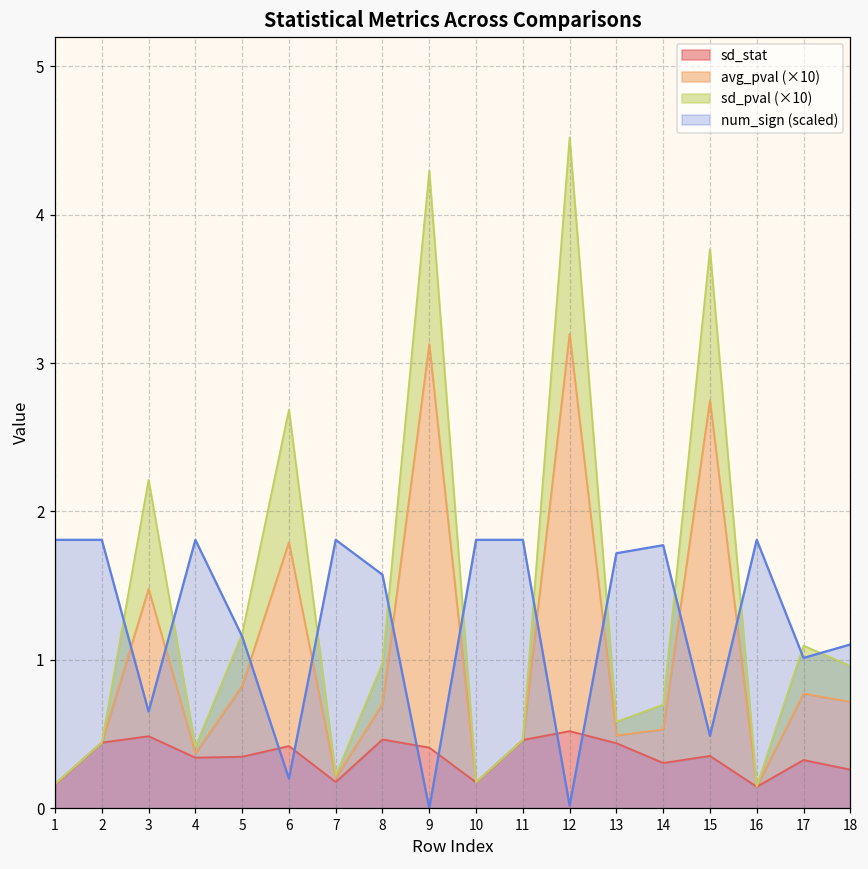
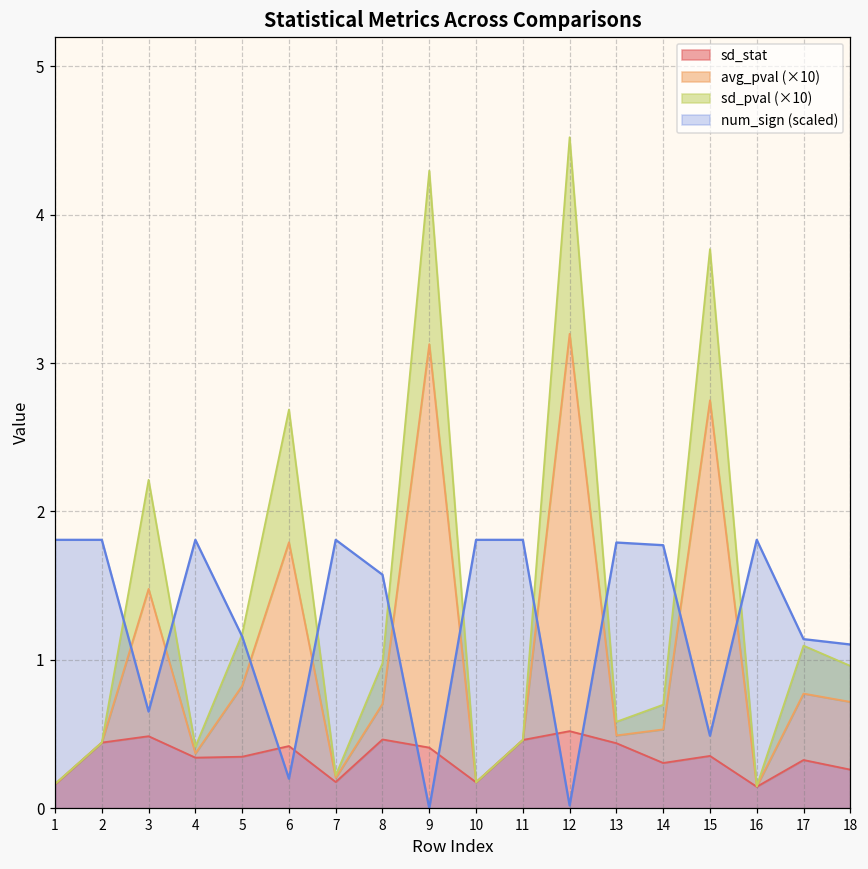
num_sign (scaled), 13: 1.72 -> 1.79
num_sign (scaled), 17: 1.01 -> 1.14
